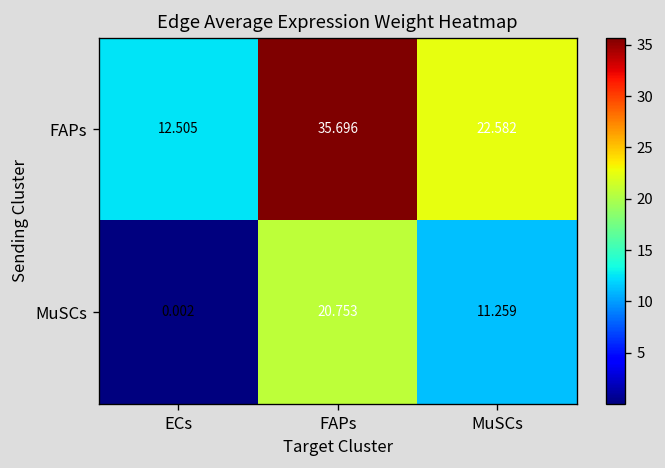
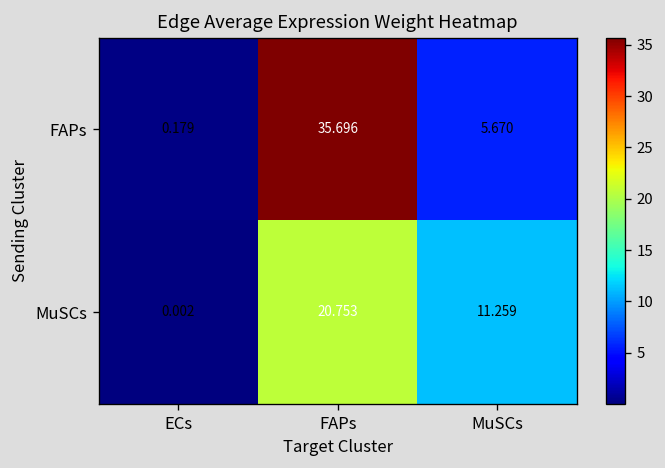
FAPs, ECs: 12.505 -> 0.179
FAPs, MuSCs: 22.582 -> 5.670
